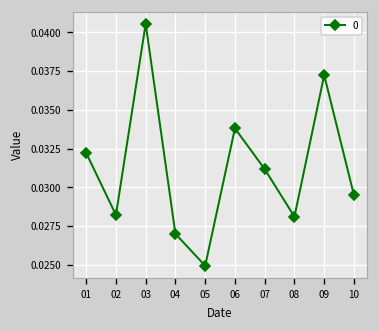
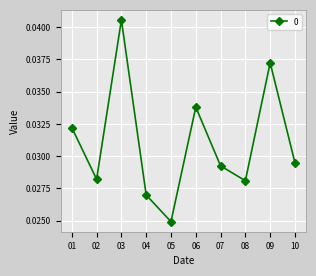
07: 0.0312 -> 0.0292
